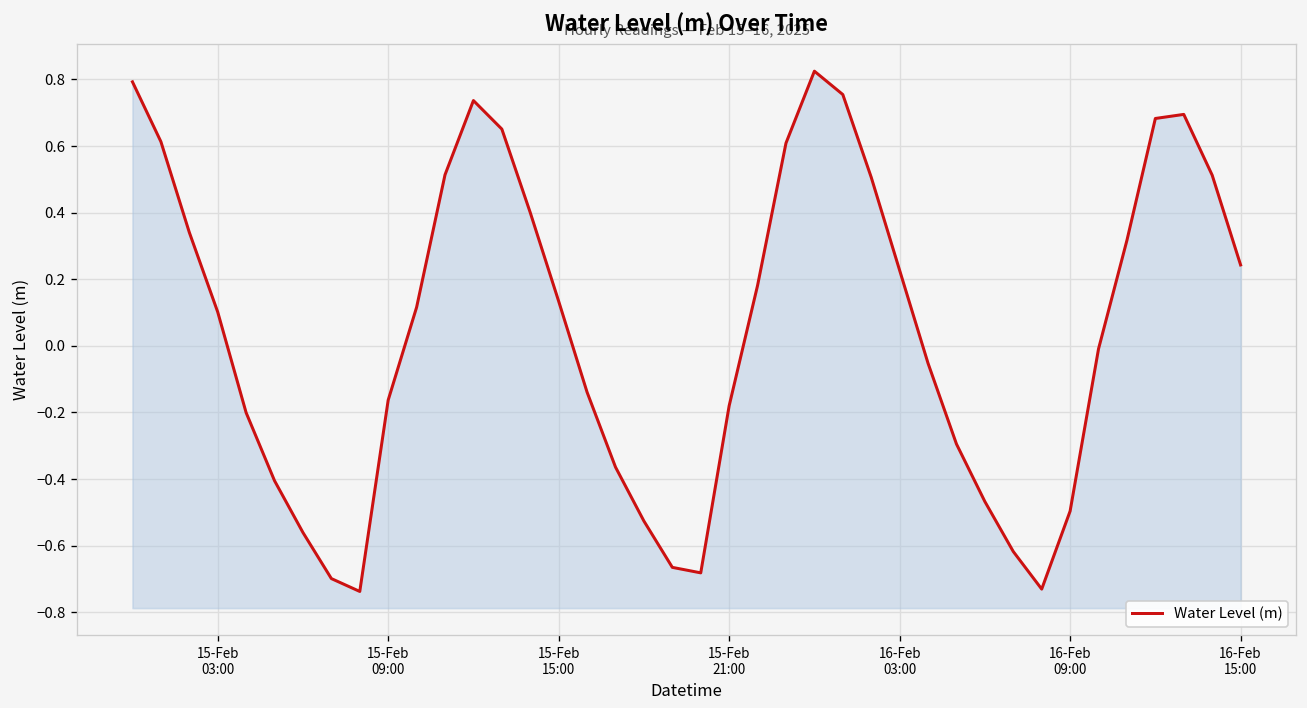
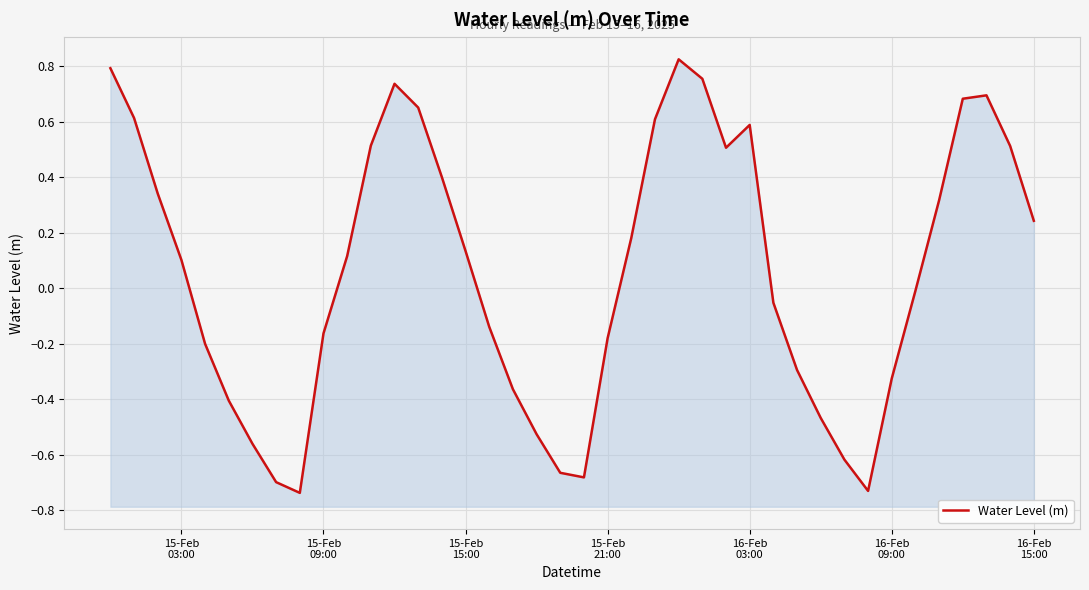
16-Feb 03:00: 0.23 -> 0.59
16-Feb 09:00: -0.50 -> -0.33
